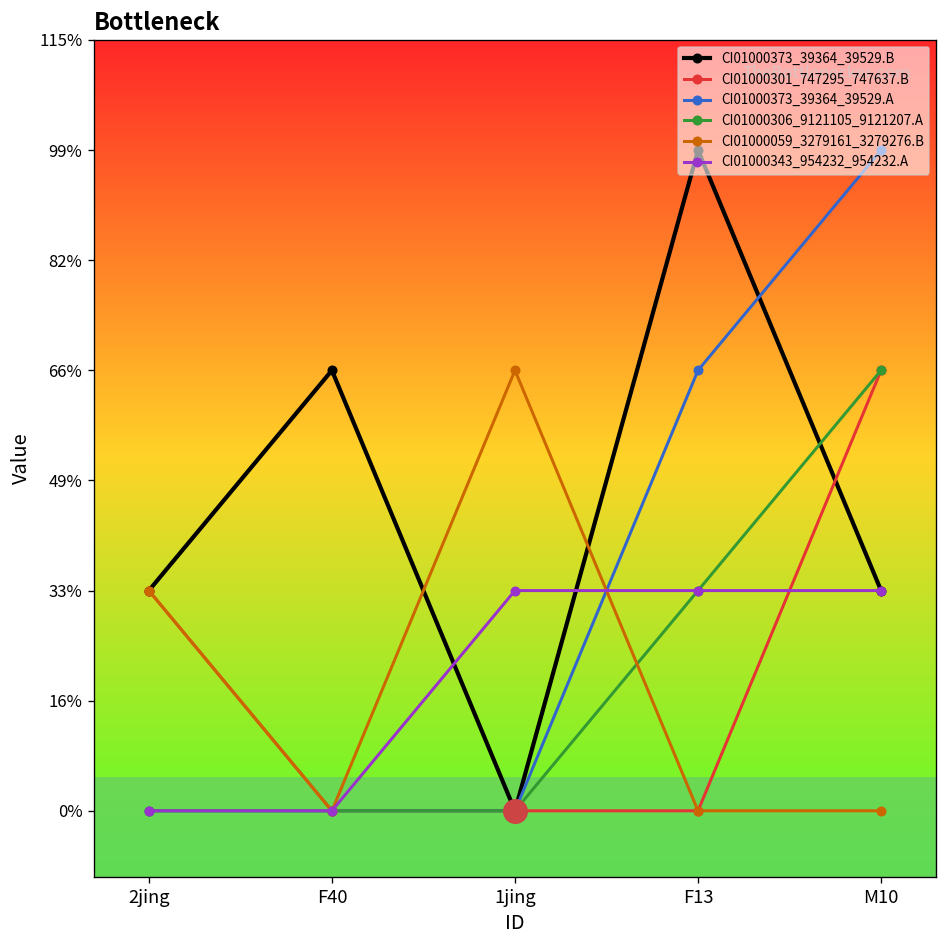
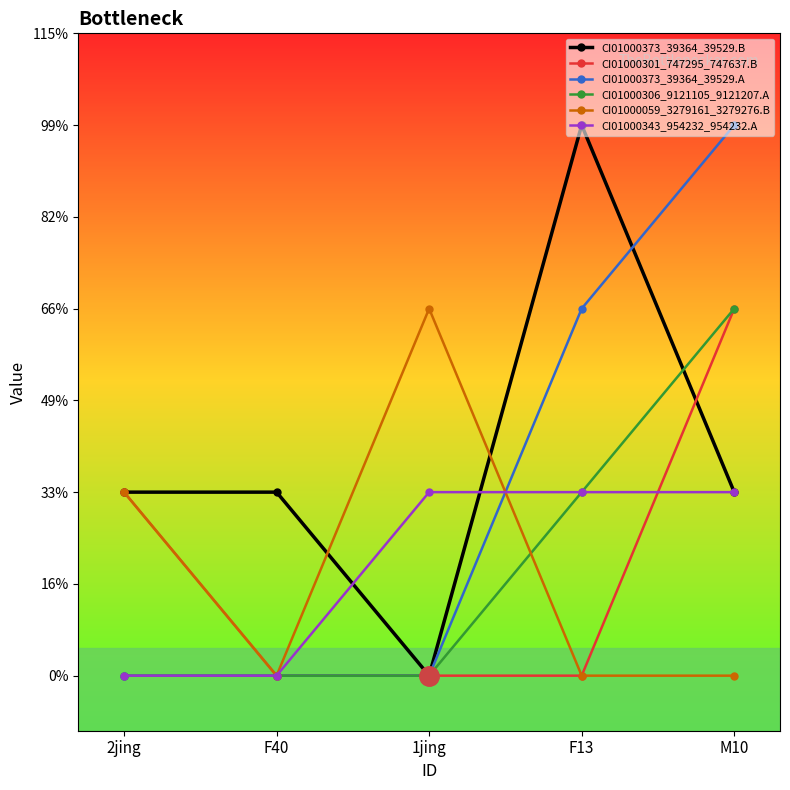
CI01000373_39364_39529.B, F40: 66% -> 33%
